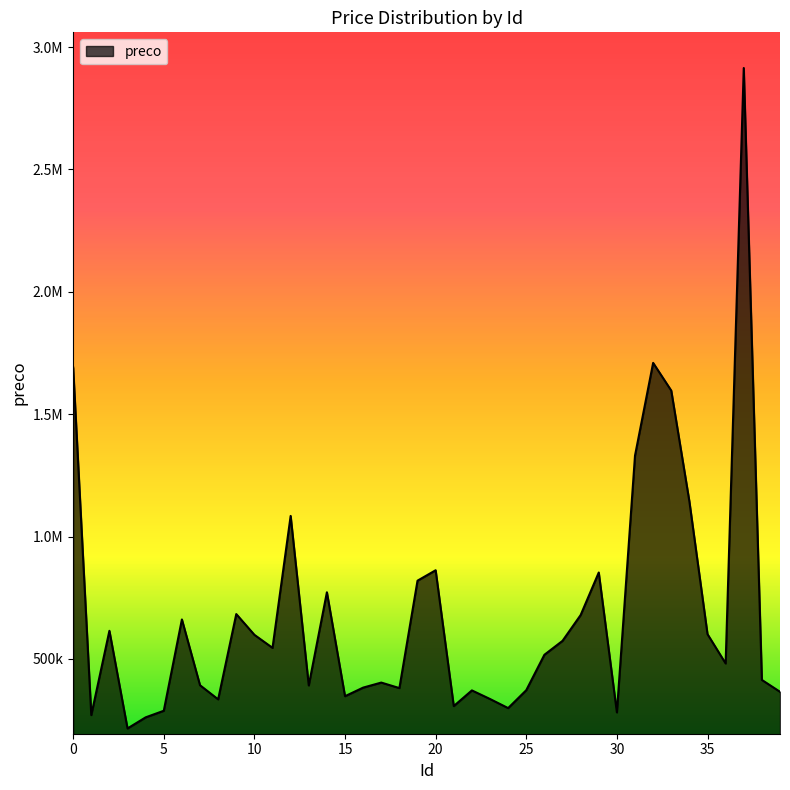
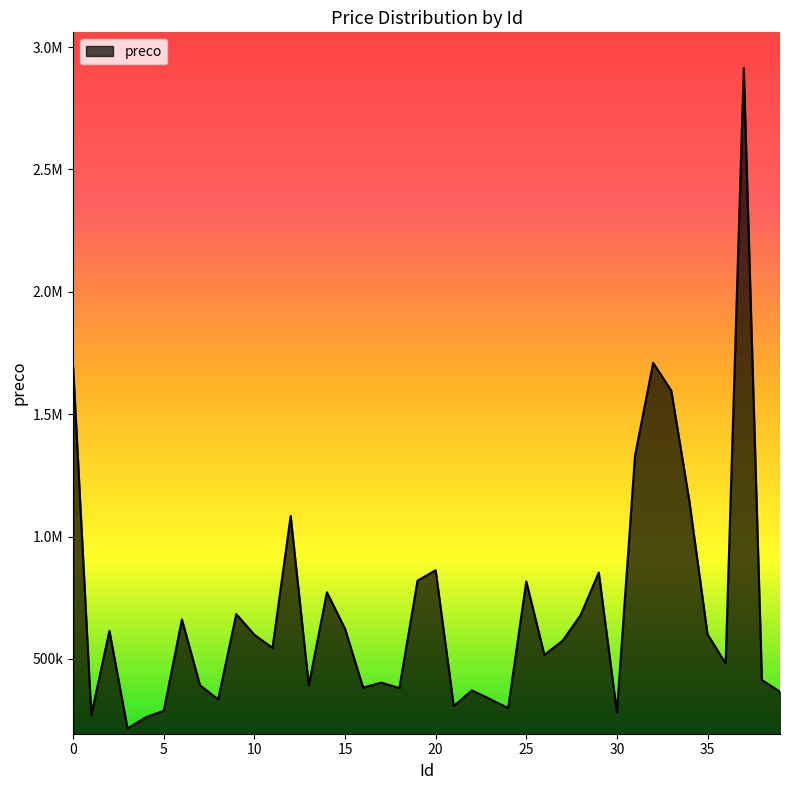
15: 350000 -> 620000
25: 370000 -> 820000
